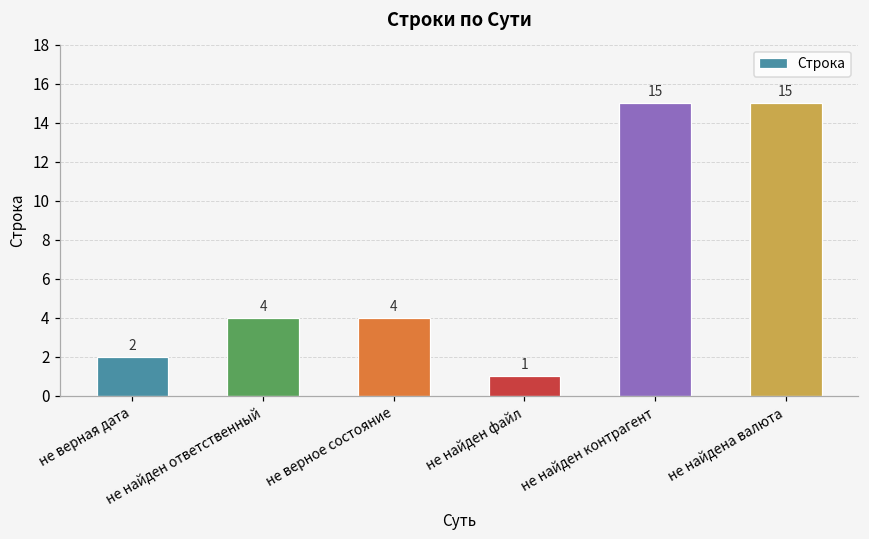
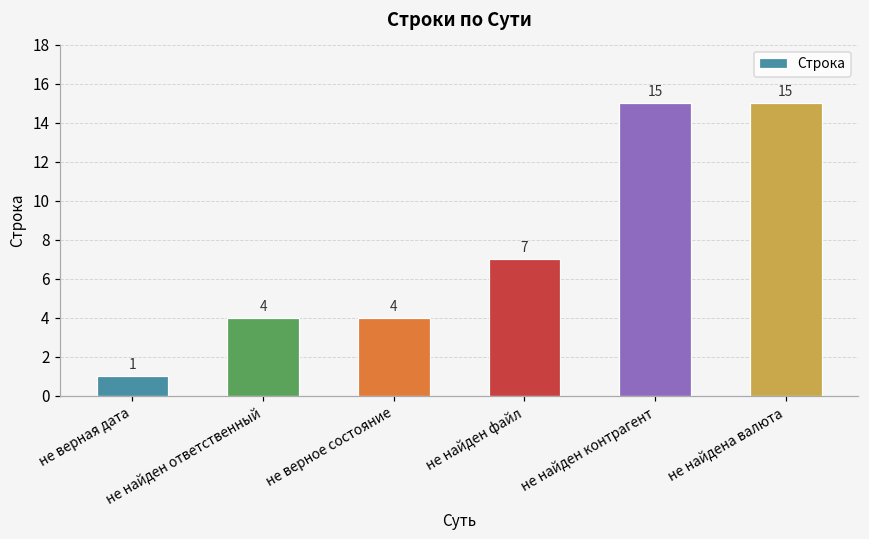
не верная дата: 2 -> 1
не найден файл: 1 -> 7
